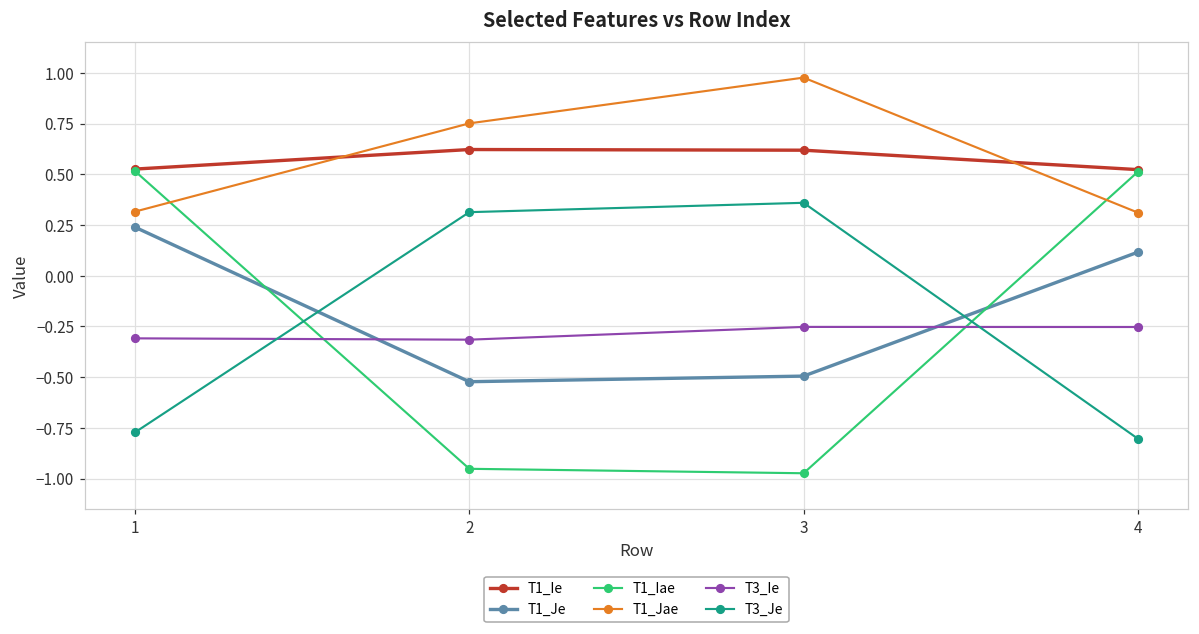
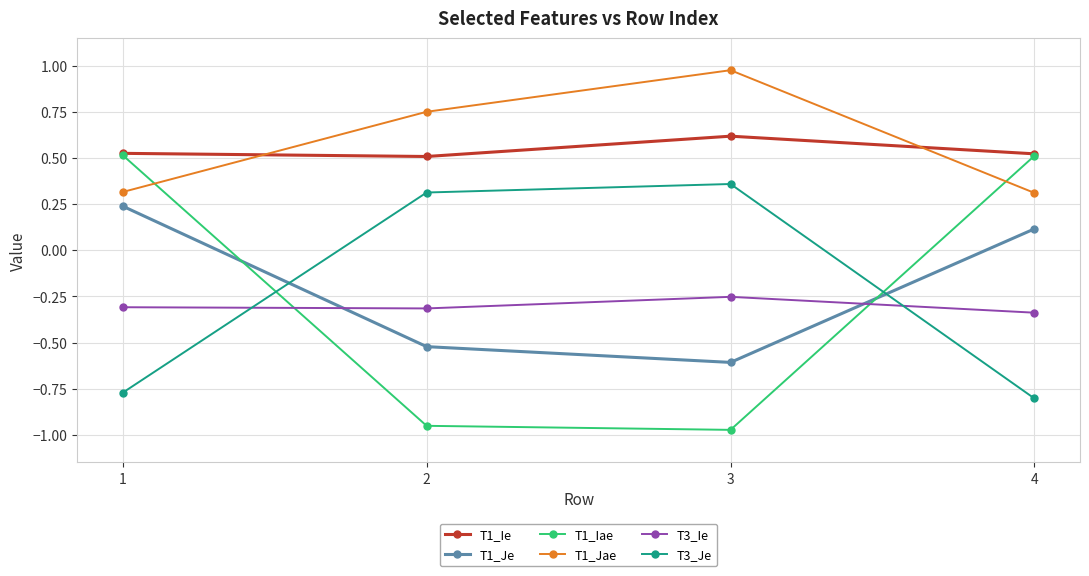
T1_Ie, 2: 0.62 -> 0.51
T1_Je, 3: -0.49 -> -0.61
T3_Ie, 4: -0.25 -> -0.34
